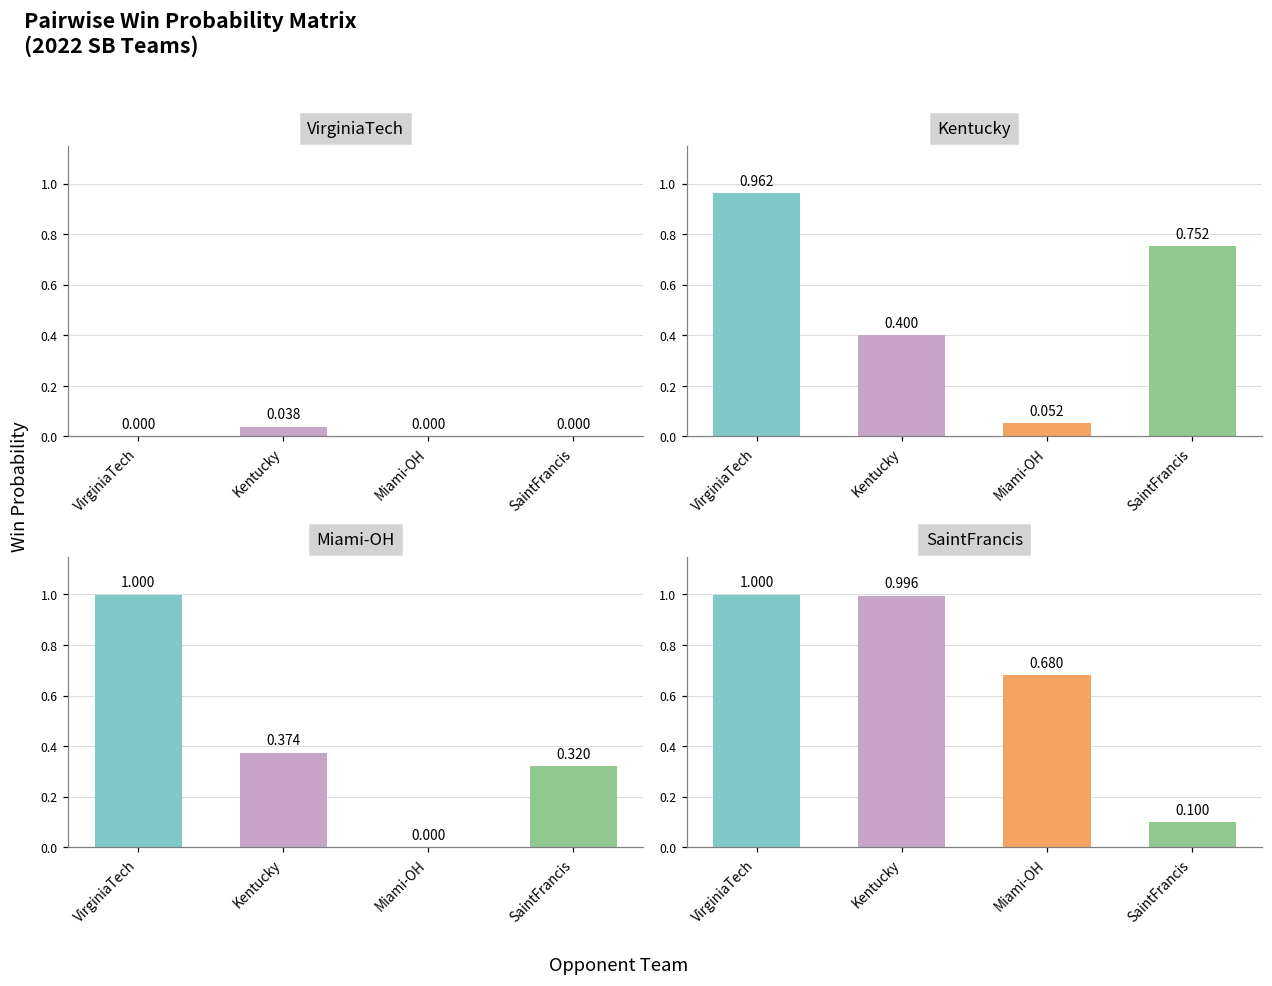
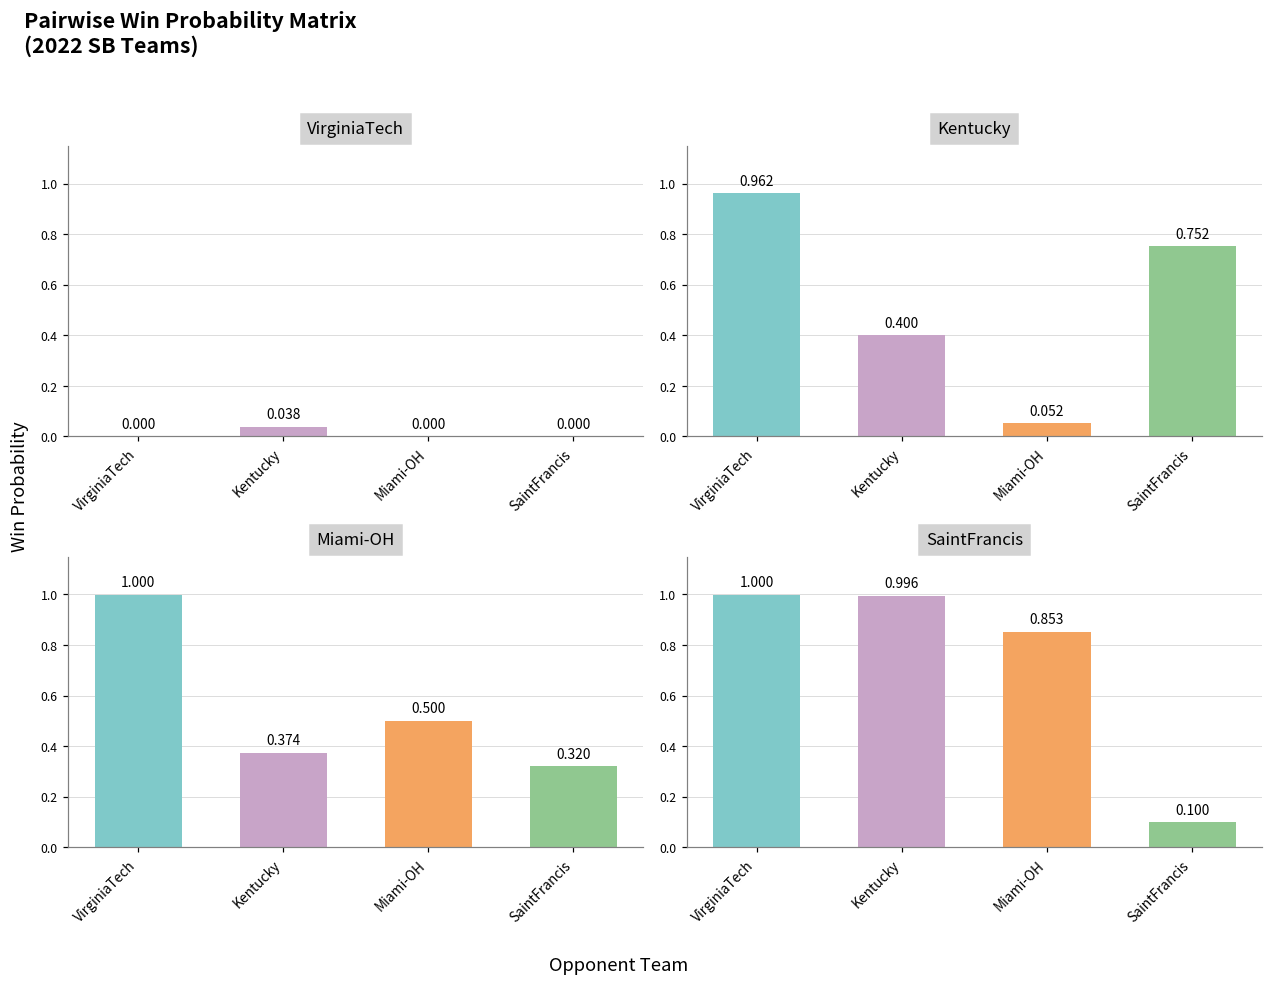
Miami-OH, Miami-OH: 0.000 -> 0.500
SaintFrancis, Miami-OH: 0.680 -> 0.853
